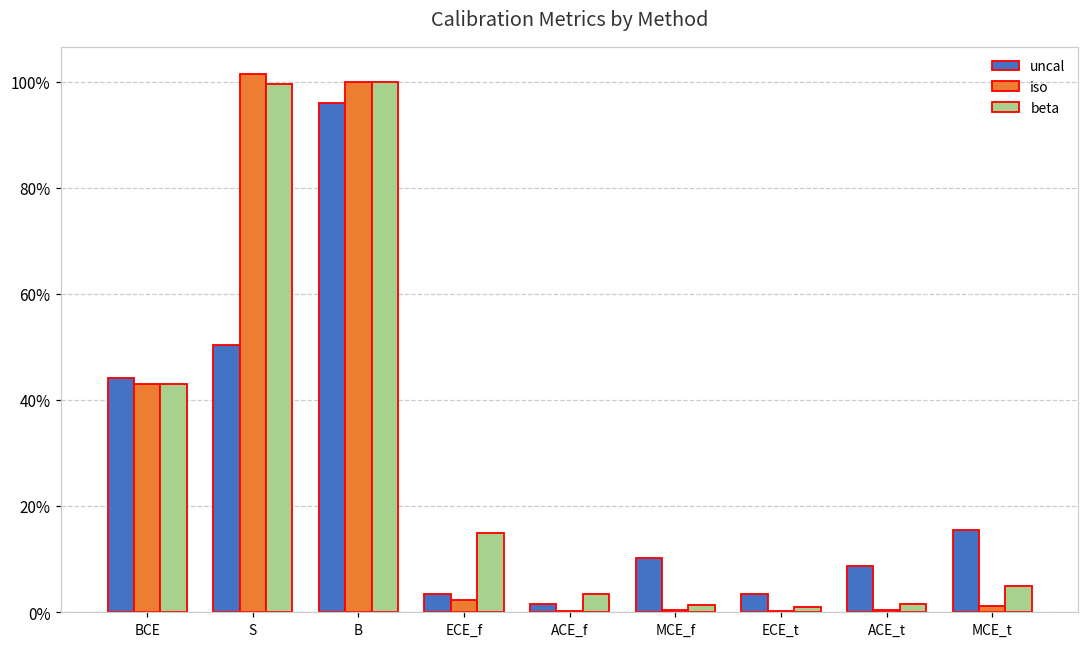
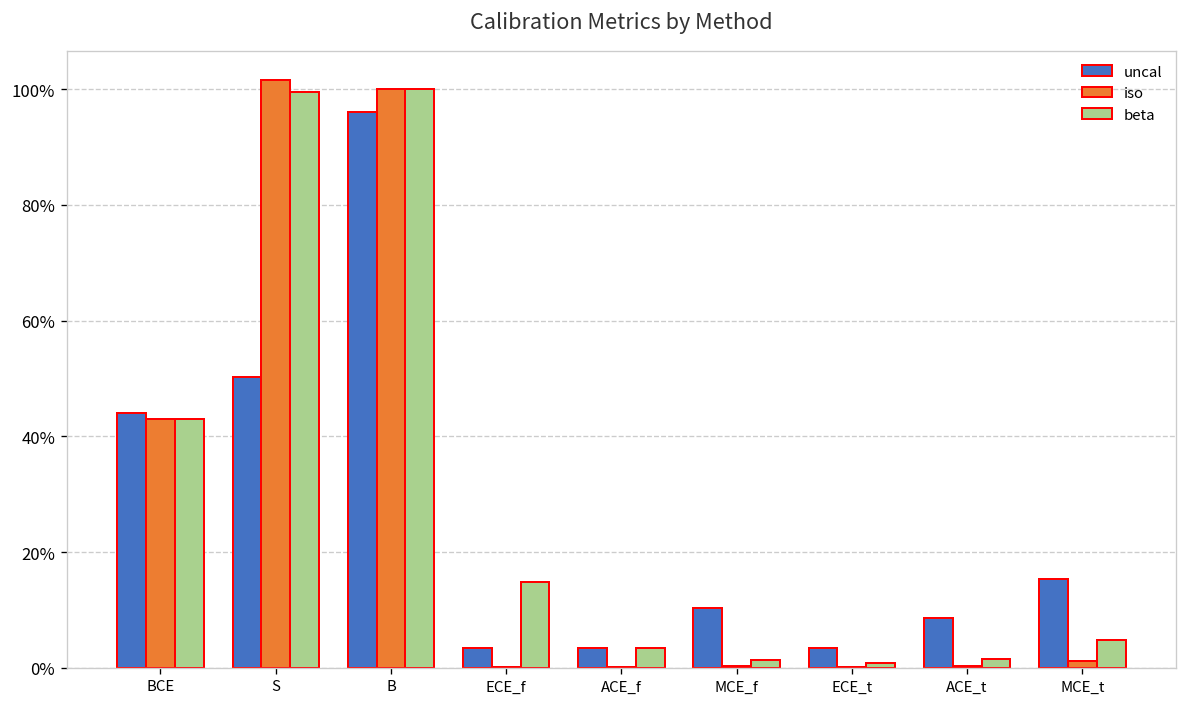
iso, ECE_f: 2% -> 0%
uncal, ACE_f: 2% -> 3%
